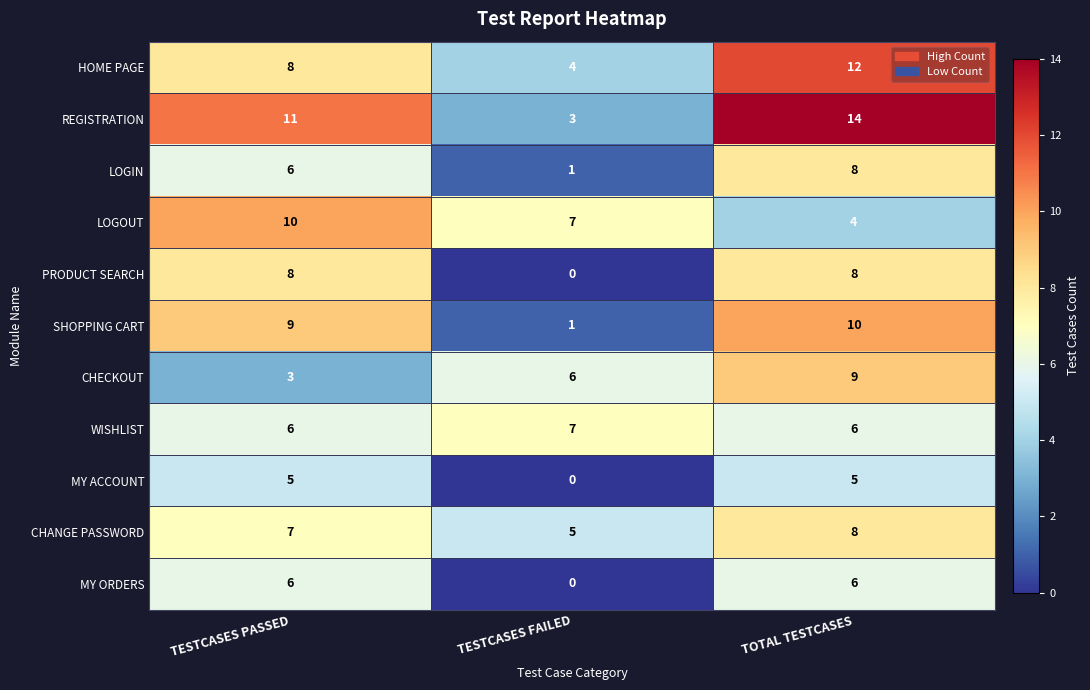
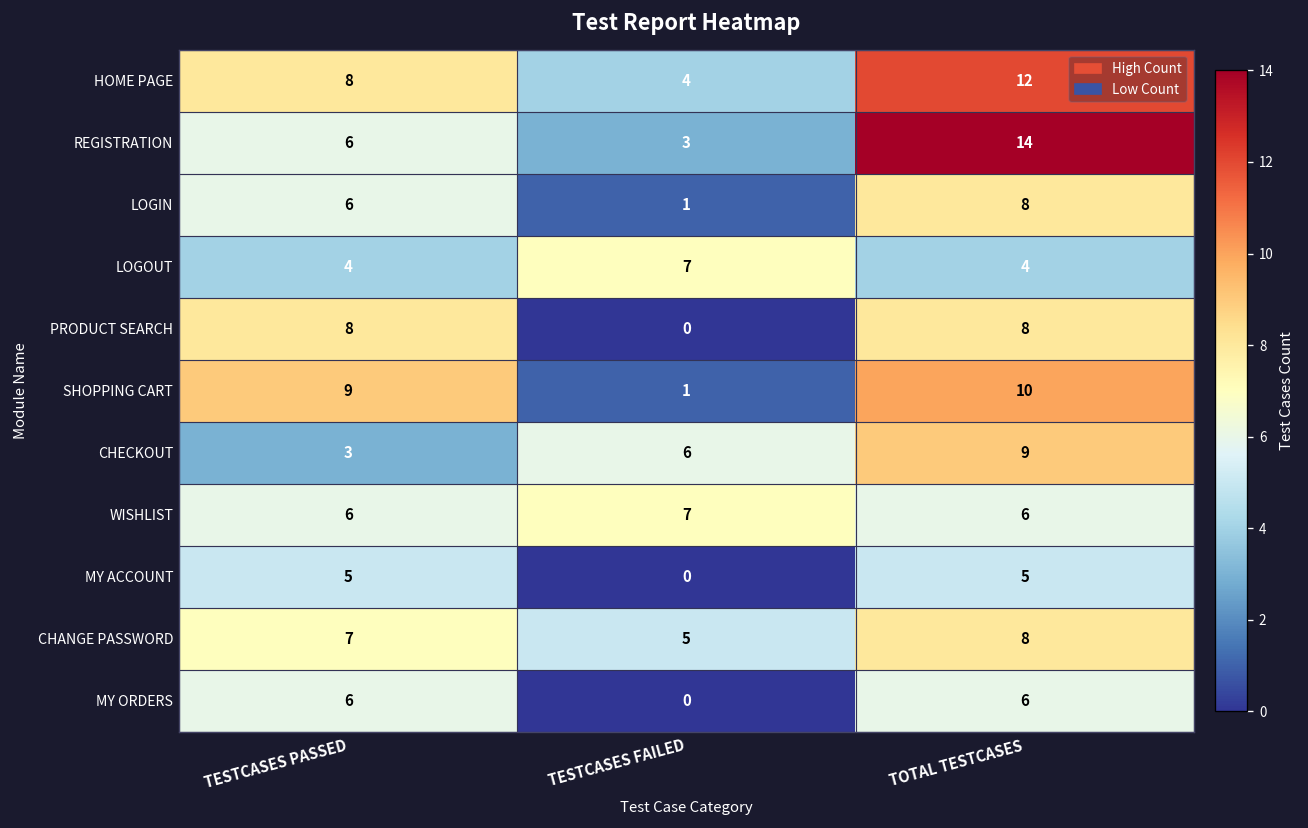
REGISTRATION, TESTCASES PASSED: 11 -> 6
LOGOUT, TESTCASES PASSED: 10 -> 4
